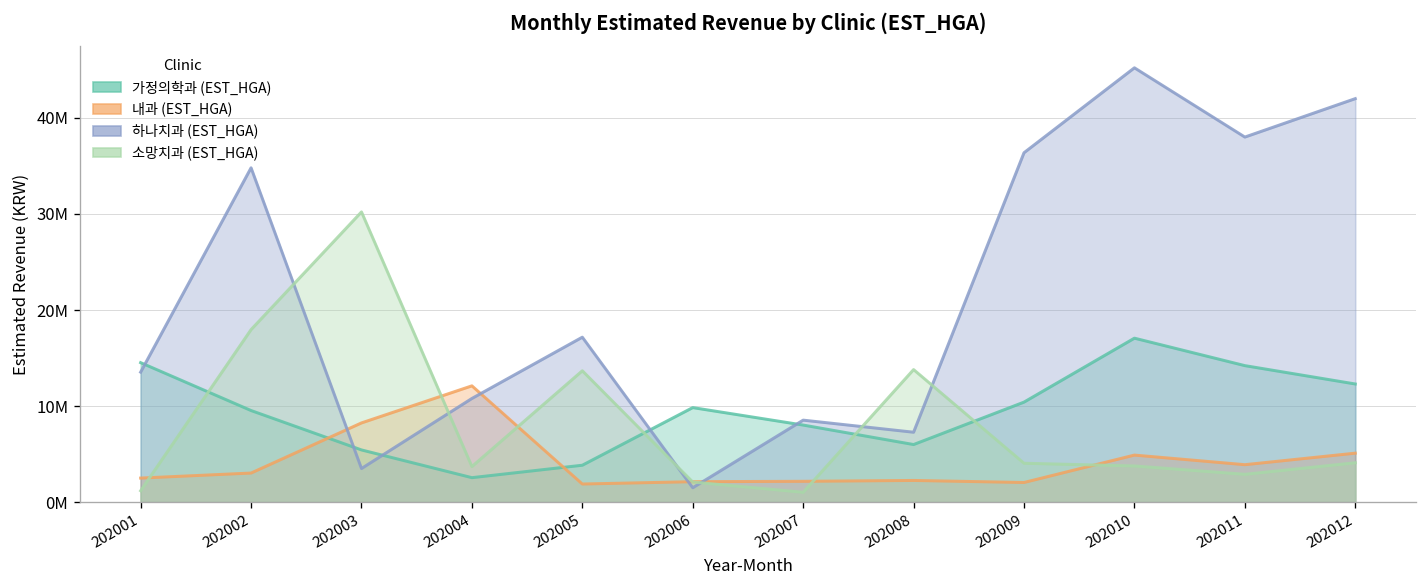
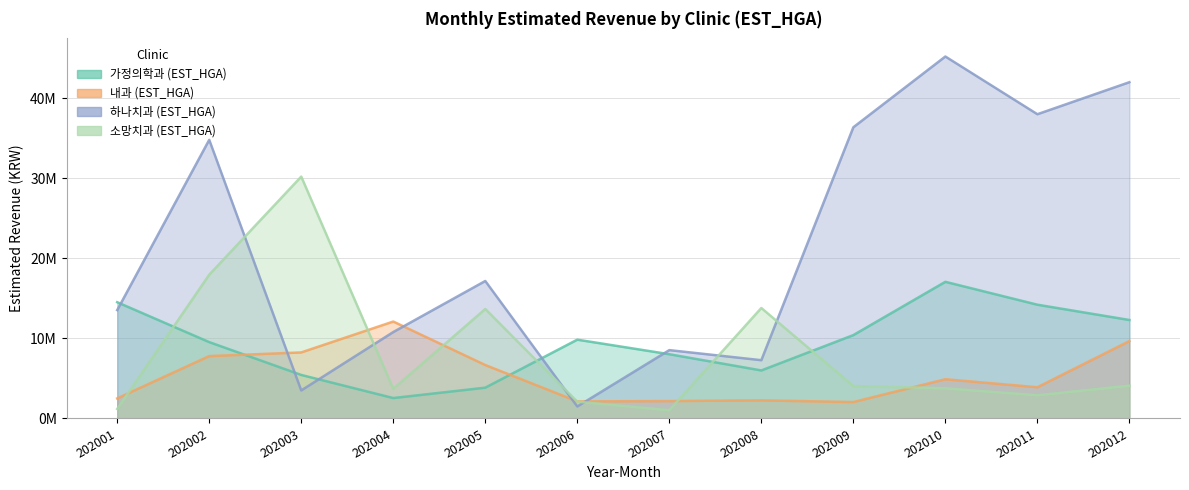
내과 (EST_HGA), 202002: 3000000 -> 8000000
내과 (EST_HGA), 202005: 2000000 -> 7000000
내과 (EST_HGA), 202012: 5000000 -> 10000000
